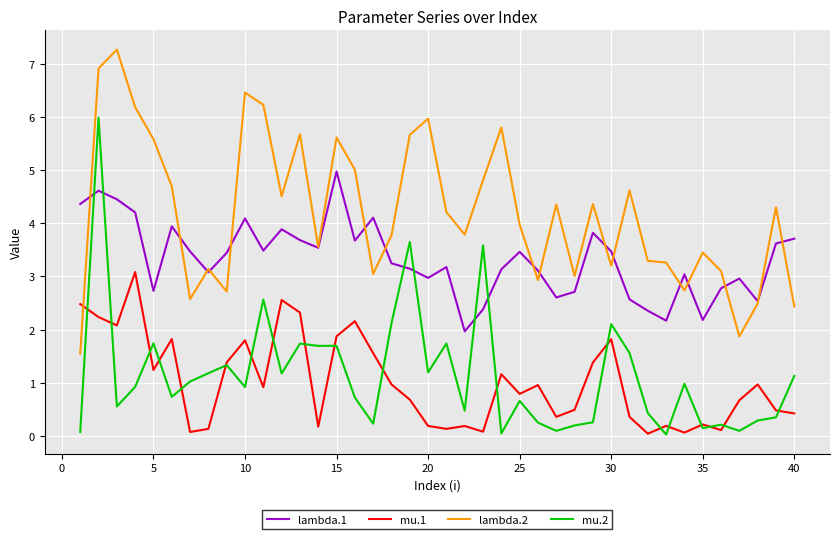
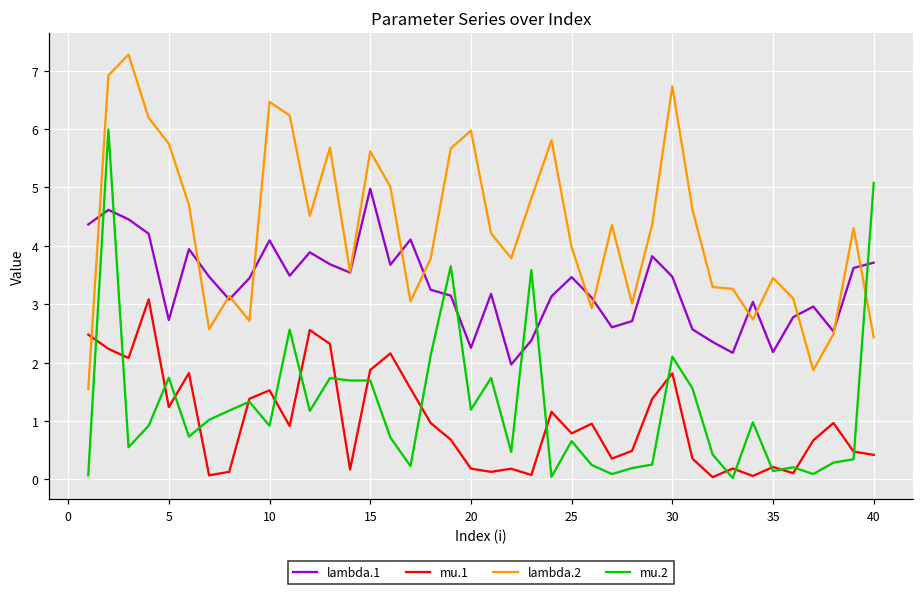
lambda.2, 5: 5.6 -> 5.7
mu.1, 10: 1.8 -> 1.5
lambda.1, 20: 3.0 -> 2.3
lambda.2, 30: 3.2 -> 6.7
mu.2, 40: 1.1 -> 5.1
